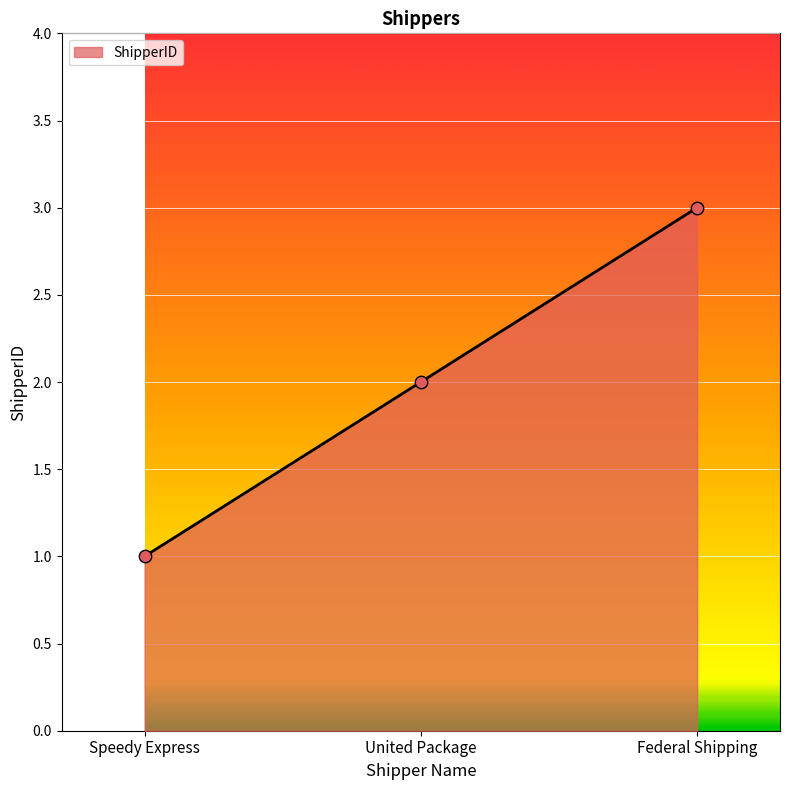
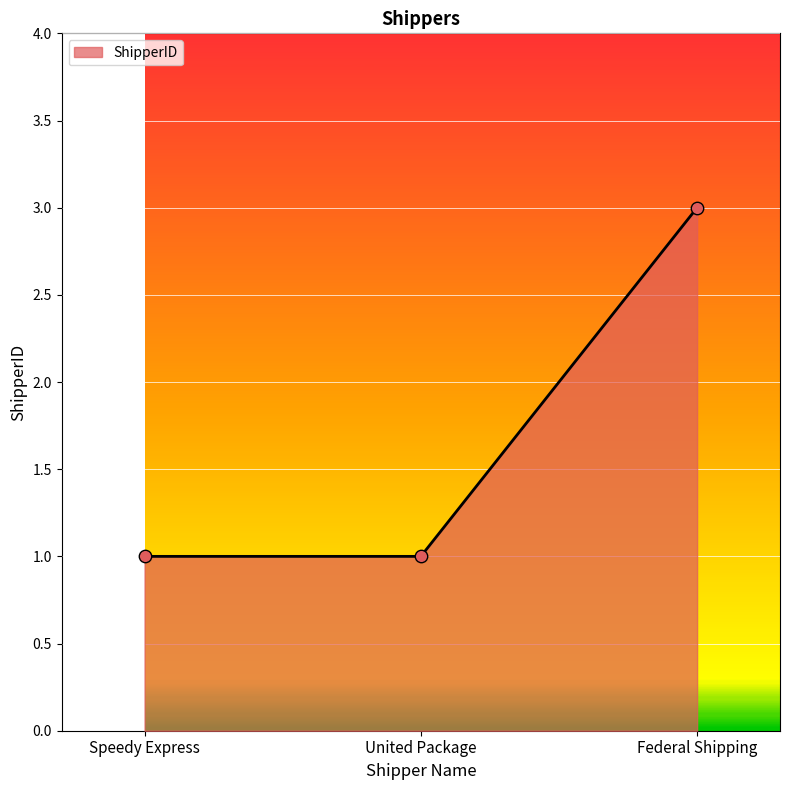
United Package: 2 -> 1
